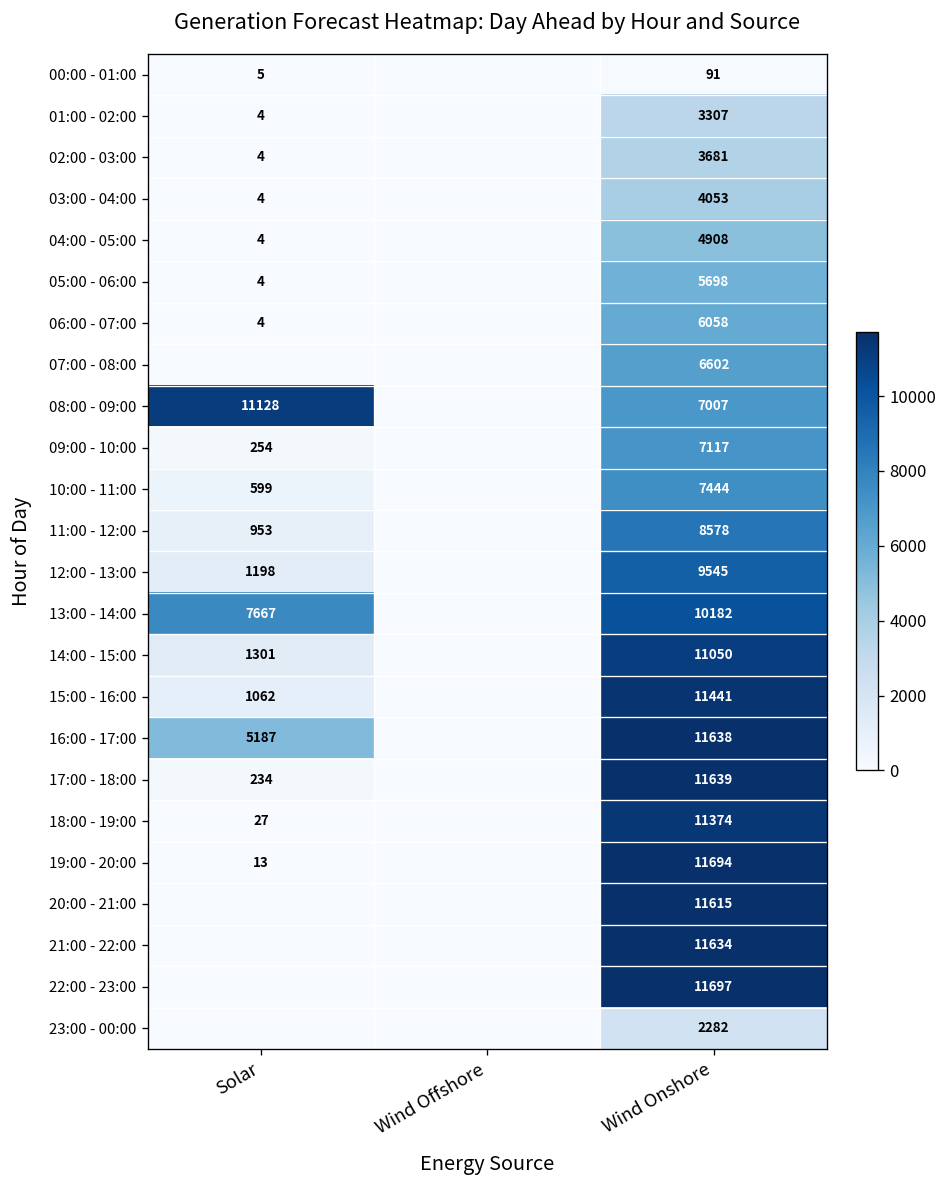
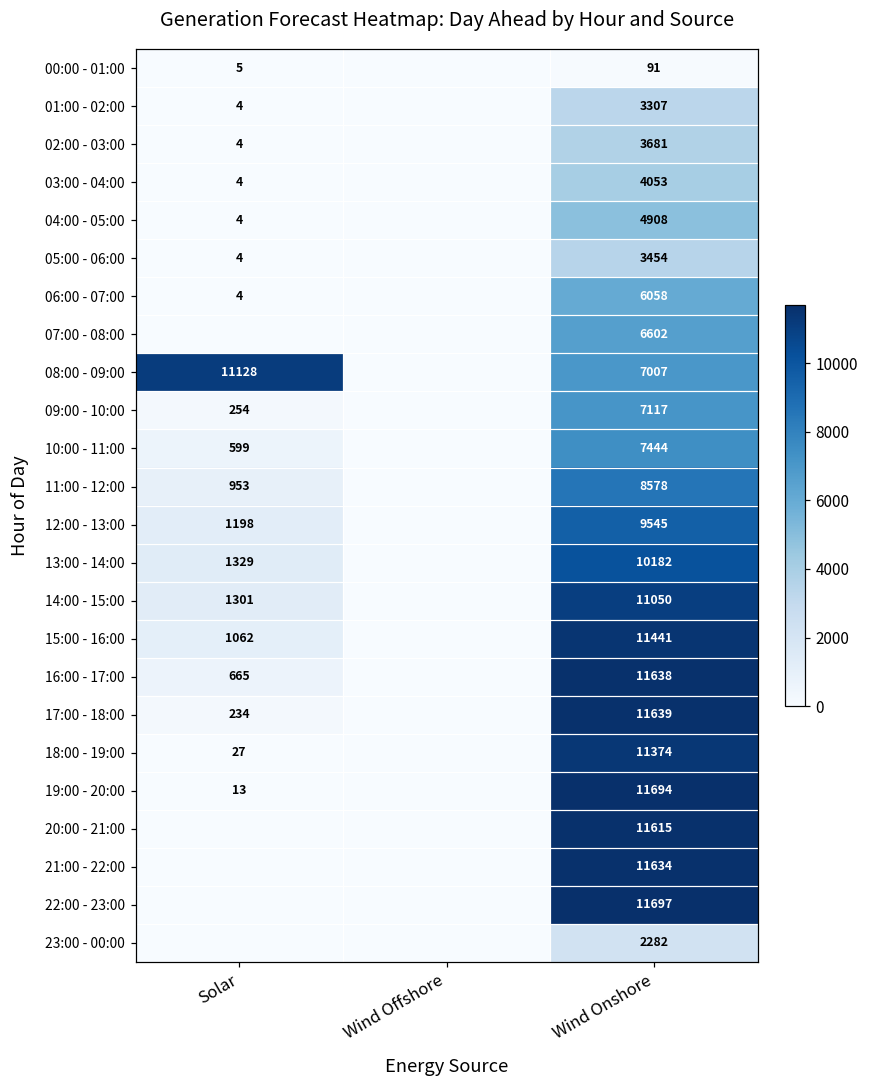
05:00 - 06:00, Wind Onshore: 5698 -> 3454
13:00 - 14:00, Solar: 7667 -> 1329
16:00 - 17:00, Solar: 5187 -> 665
